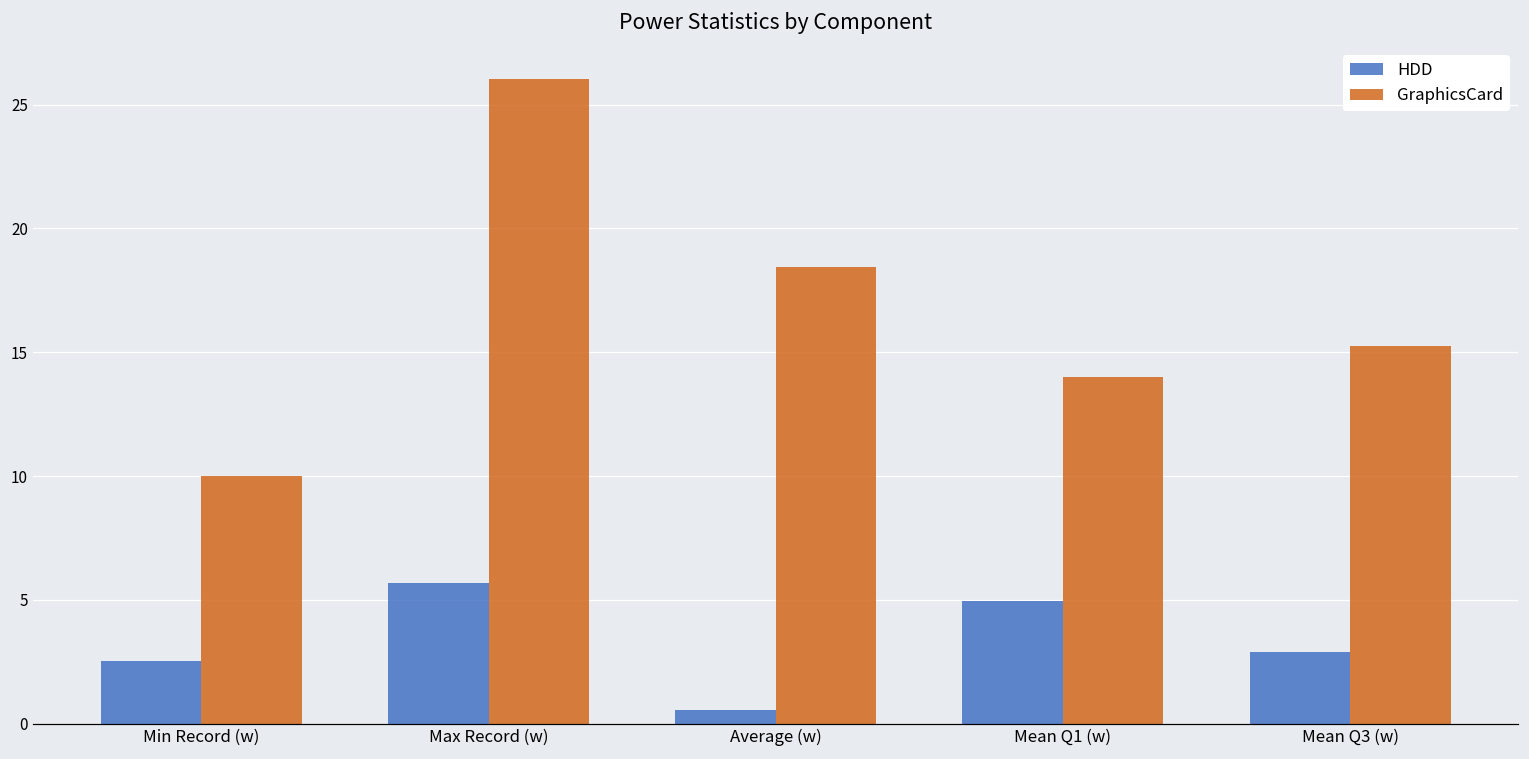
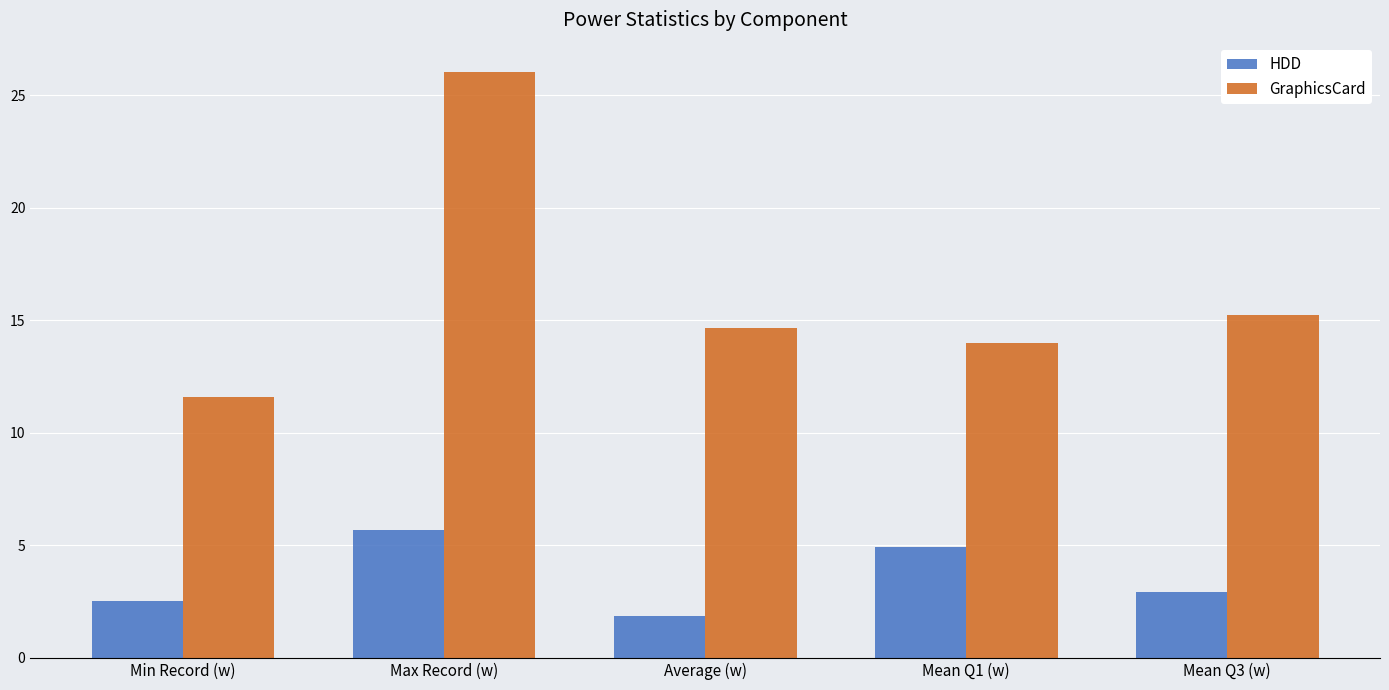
GraphicsCard, Min Record (w): 10.0 -> 11.6
HDD, Average (w): 0.6 -> 1.9
GraphicsCard, Average (w): 18.4 -> 14.6
